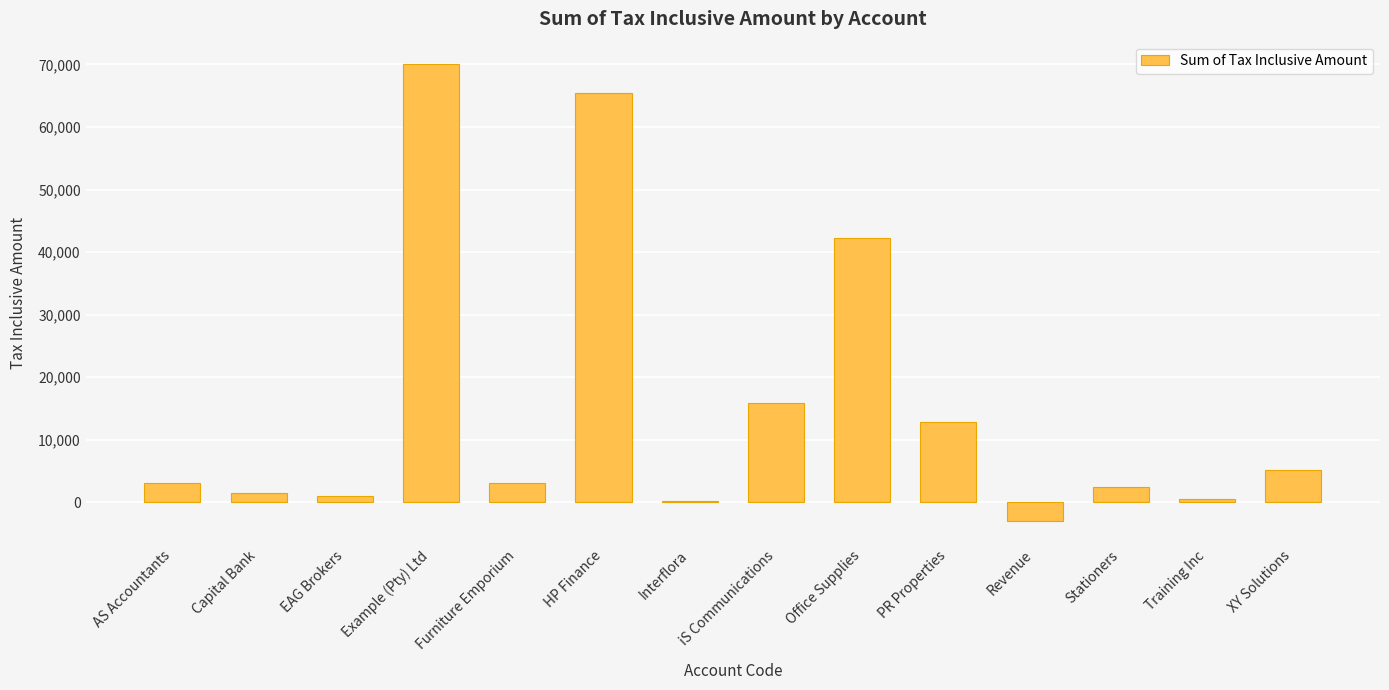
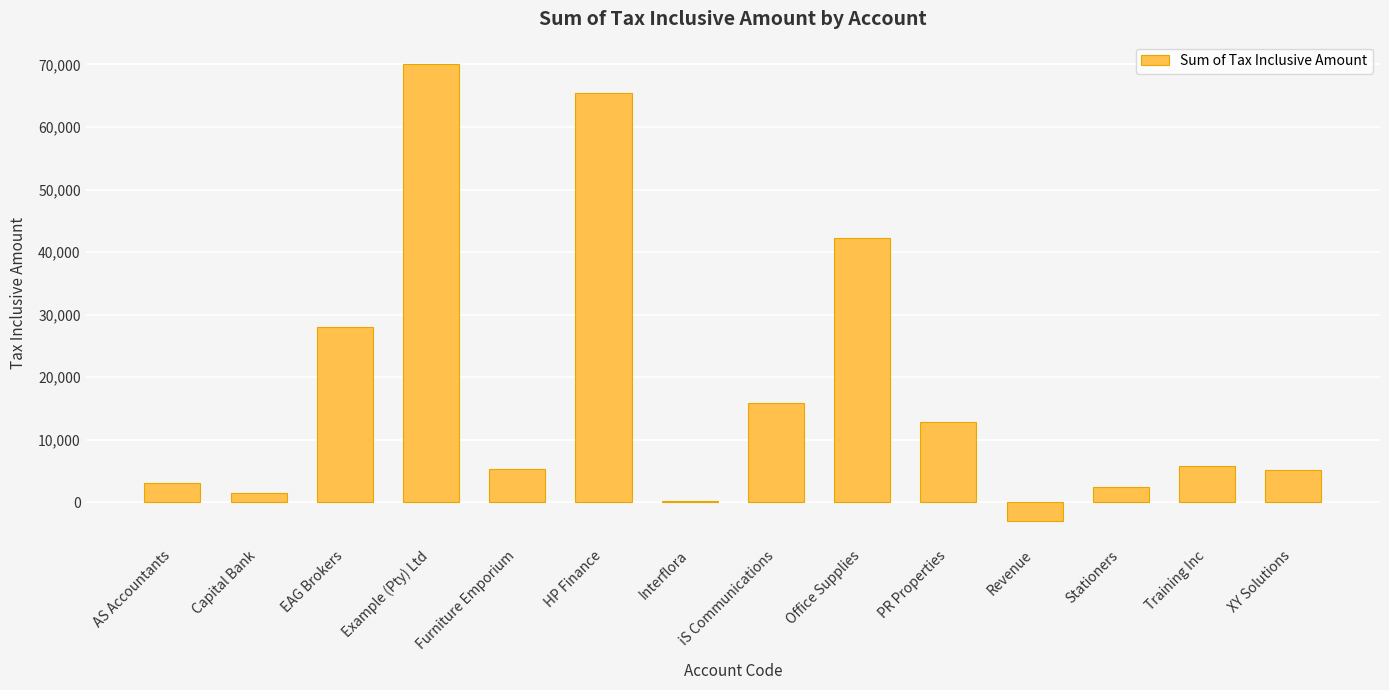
EAG Brokers: 1,000 -> 28,000
Furniture Emporium: 3,000 -> 5,000
Training Inc: 1,000 -> 6,000
